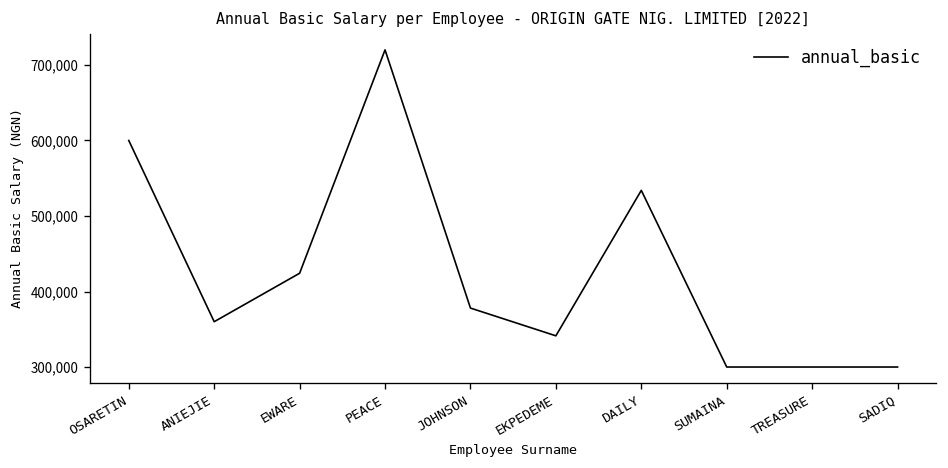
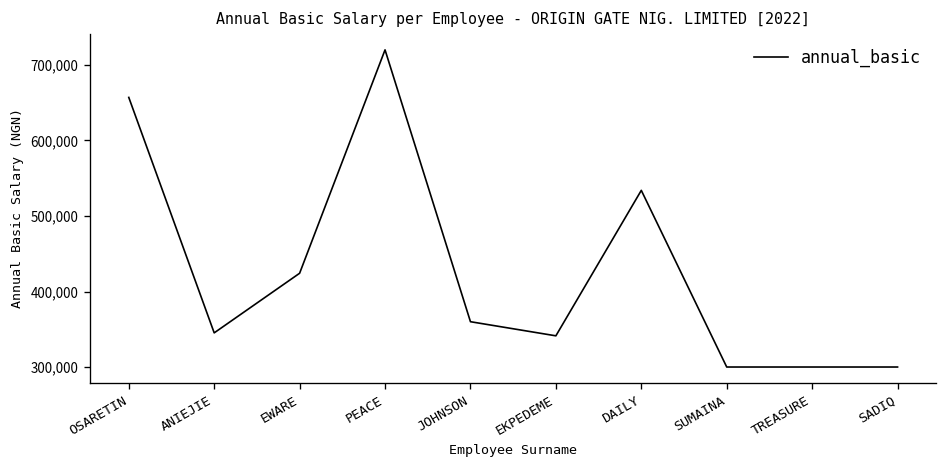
OSARETIN: 600,000 -> 660,000
ANIEJIE: 360,000 -> 350,000
JOHNSON: 380,000 -> 360,000
